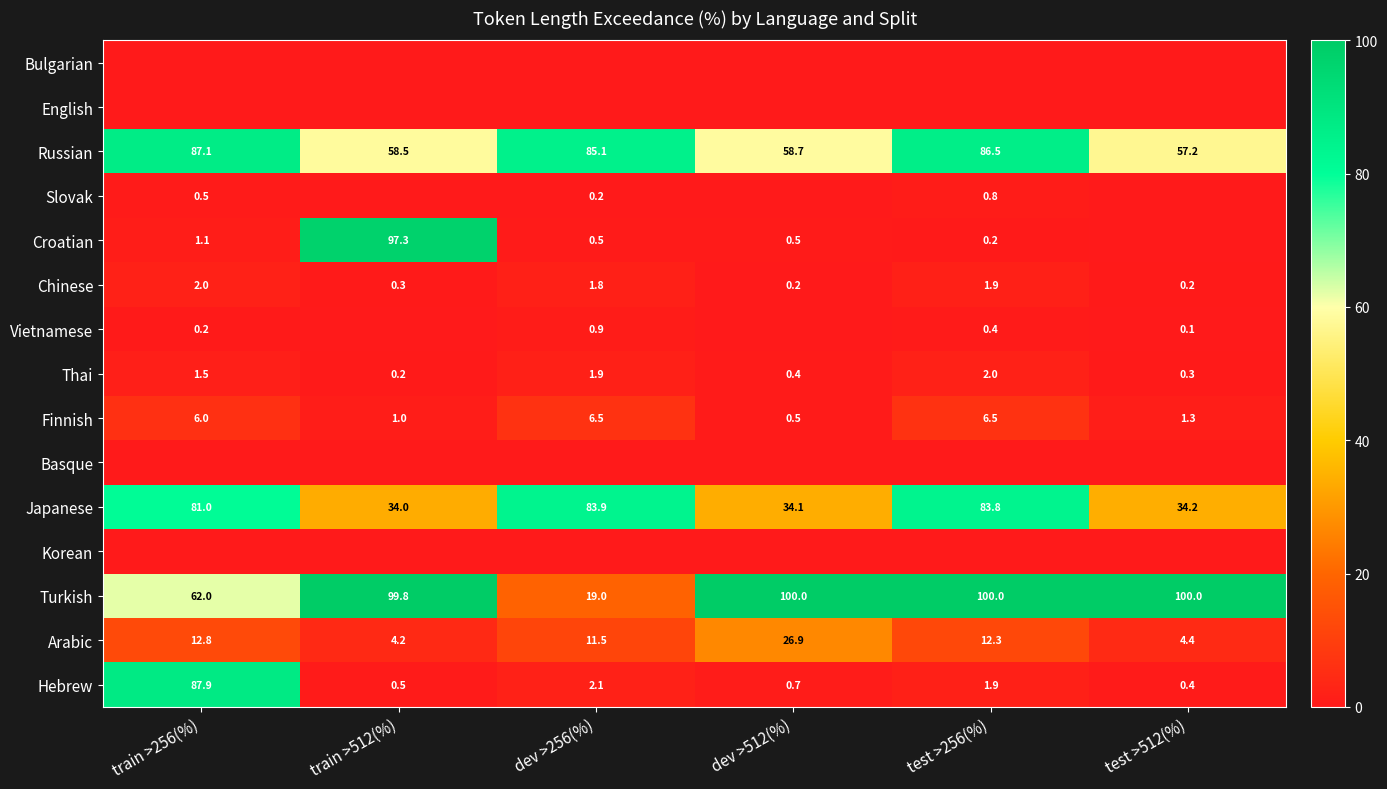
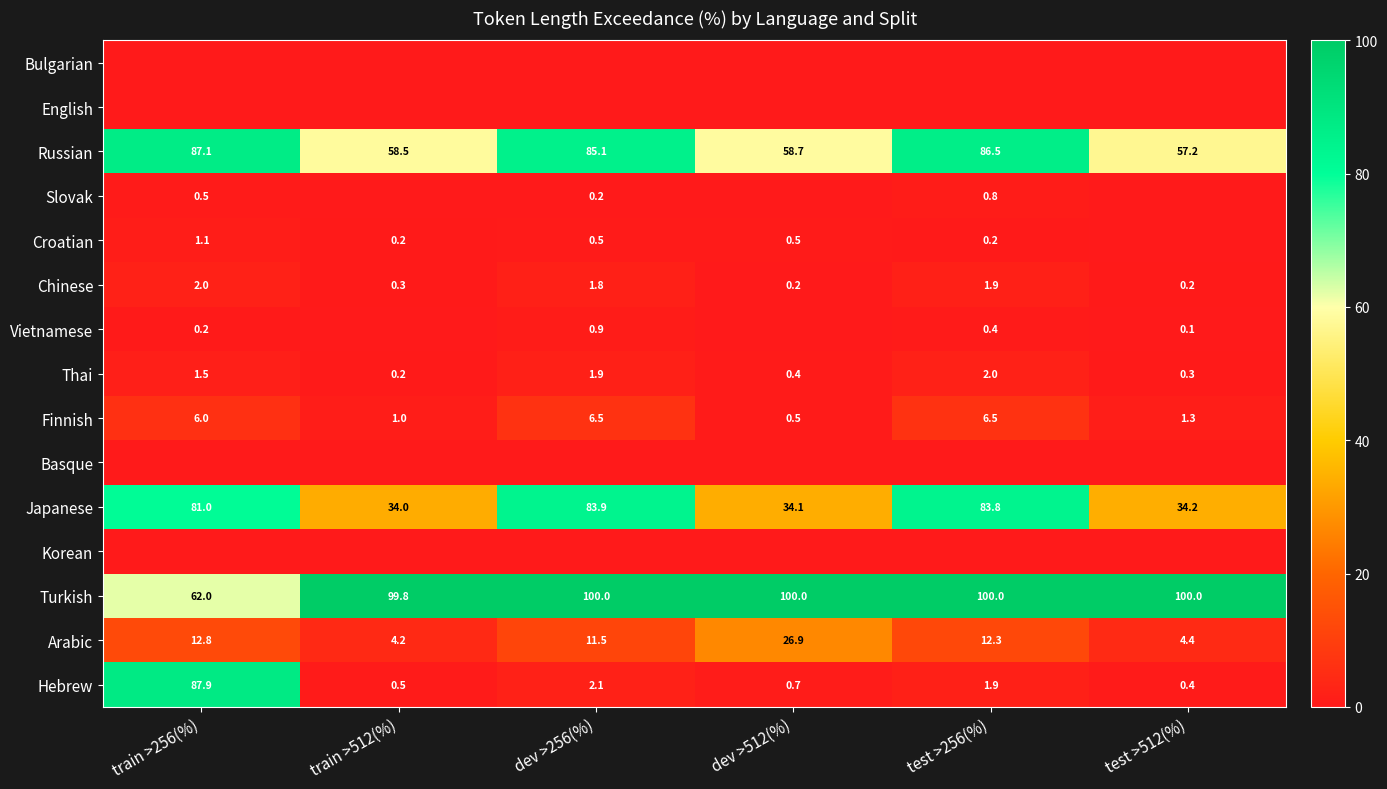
Croatian, train >512(%): 97.3 -> 0.2
Turkish, dev >256(%): 19.0 -> 100.0
